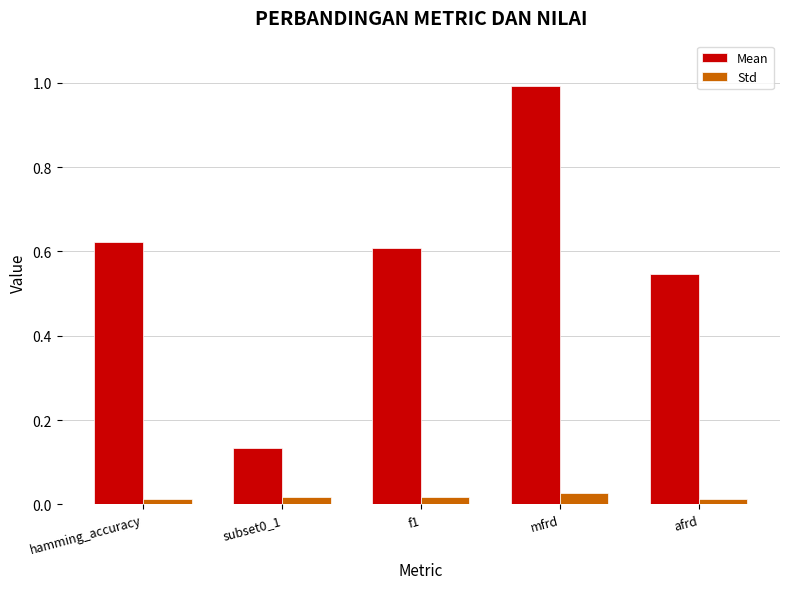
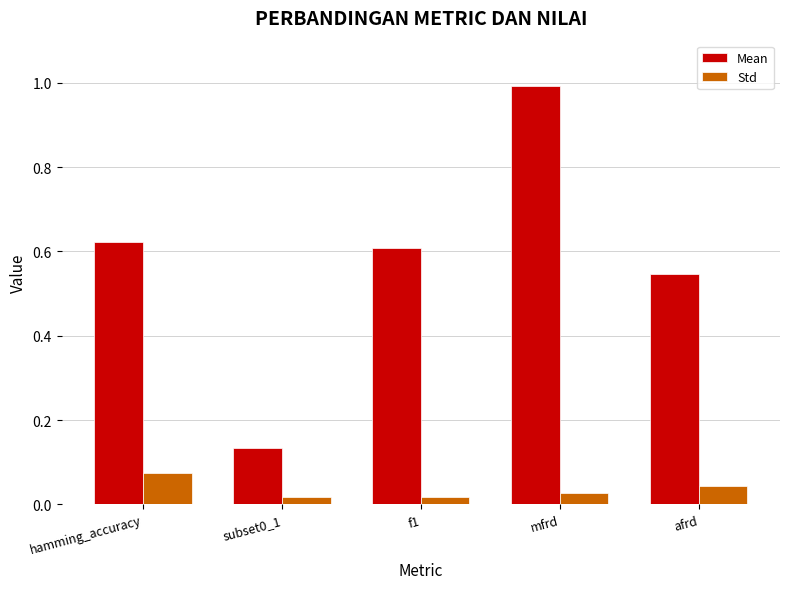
Std, hamming_accuracy: 0.01 -> 0.08
Std, afrd: 0.01 -> 0.04
